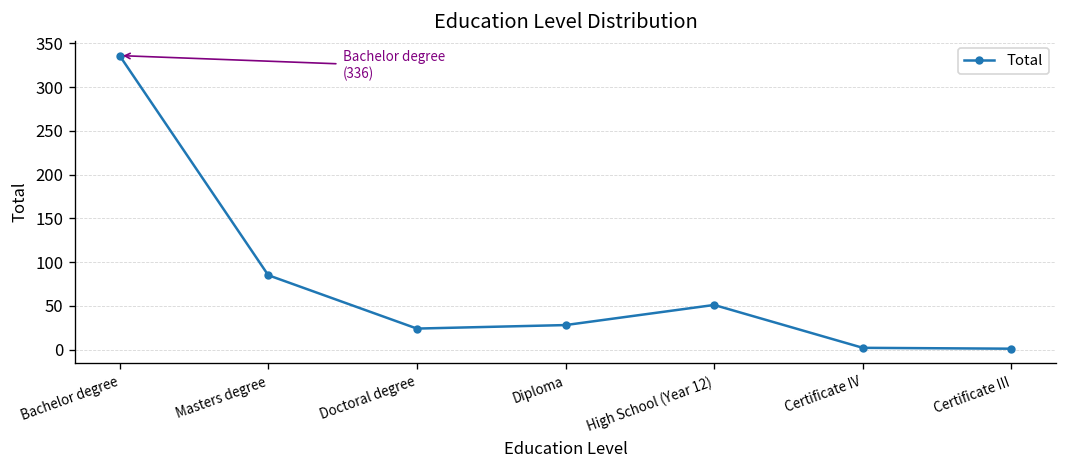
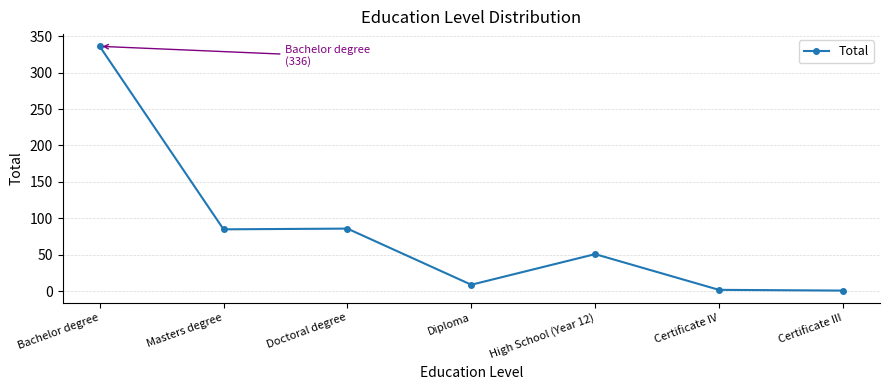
Doctoral degree: 20 -> 90
Diploma: 30 -> 10
